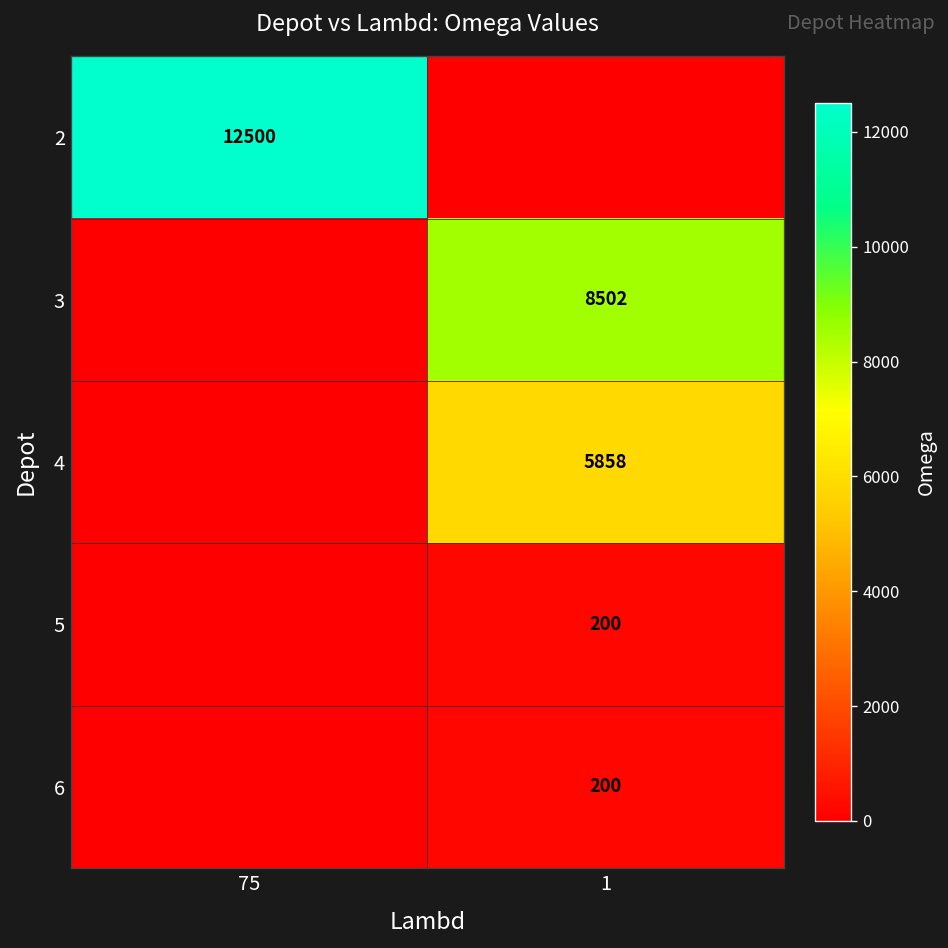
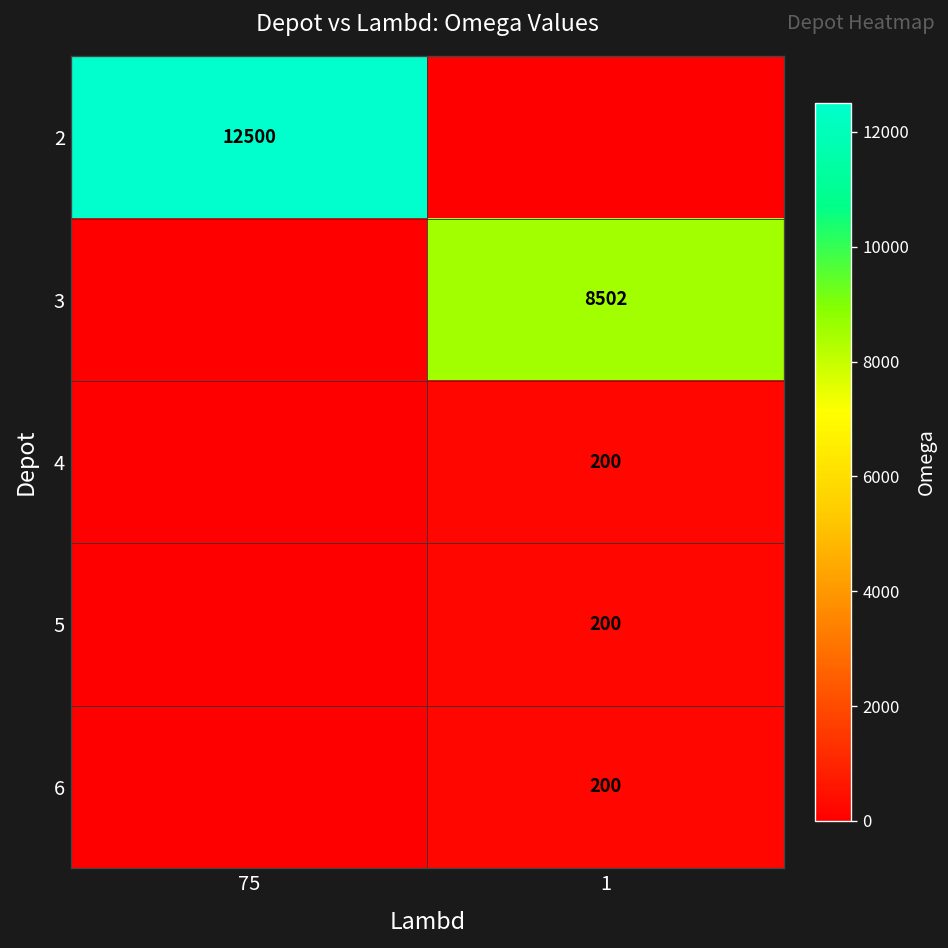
4, 1: 5858 -> 200
